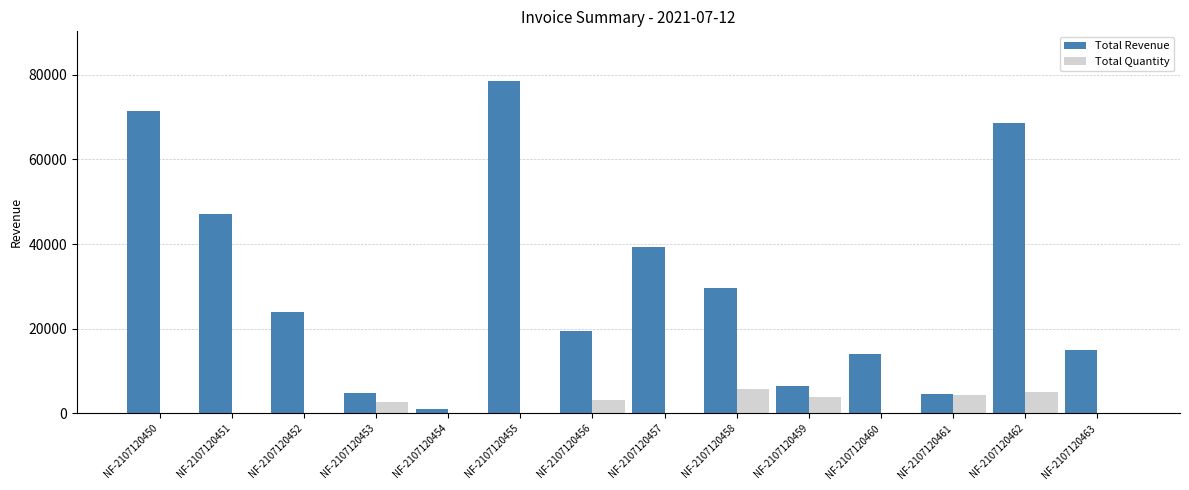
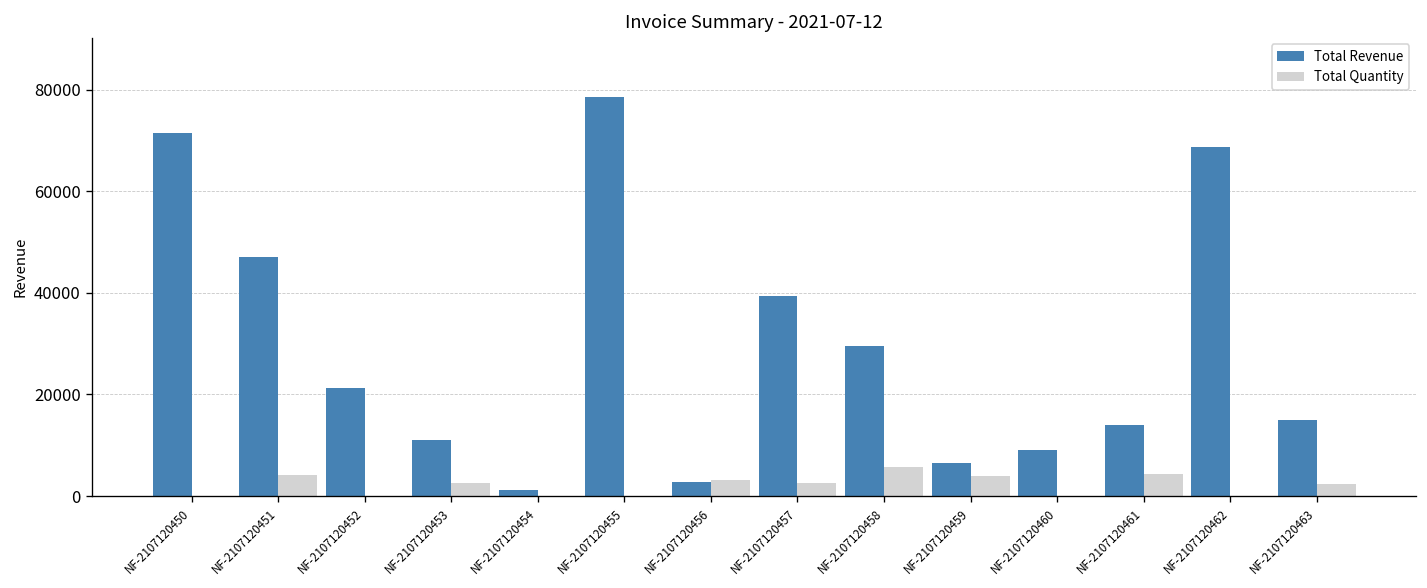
Total Quantity, NF-2107120451: 0 -> 4000
Total Revenue, NF-2107120452: 24000 -> 21000
Total Revenue, NF-2107120453: 5000 -> 11000
Total Revenue, NF-2107120456: 20000 -> 3000
Total Quantity, NF-2107120457: 0 -> 3000
Total Revenue, NF-2107120460: 14000 -> 9000
Total Revenue, NF-2107120461: 5000 -> 14000
Total Quantity, NF-2107120462: 5000 -> 0
Total Quantity, NF-2107120463: 0 -> 2000
